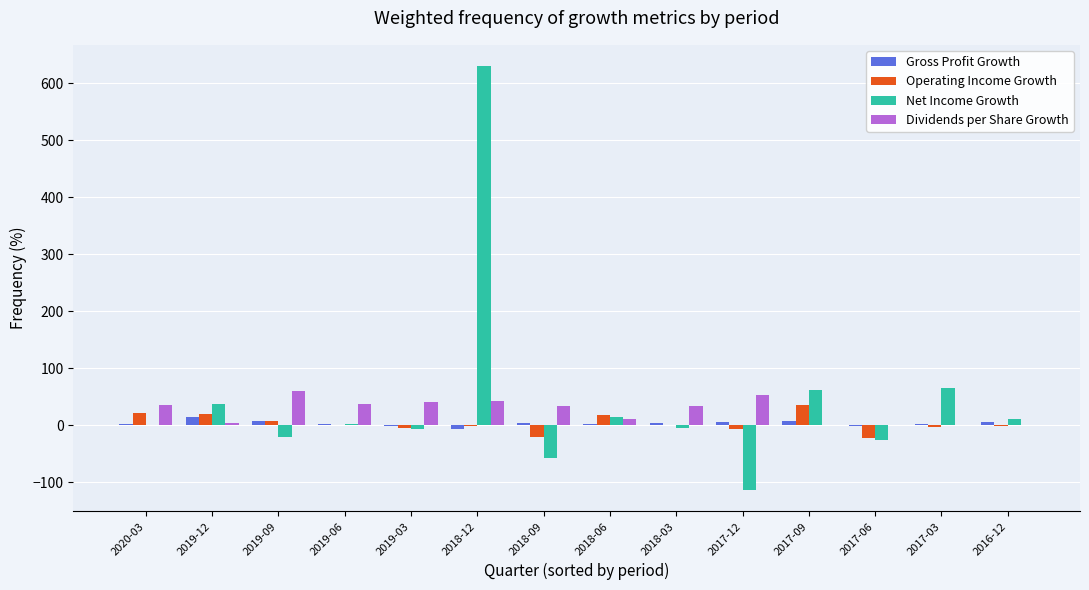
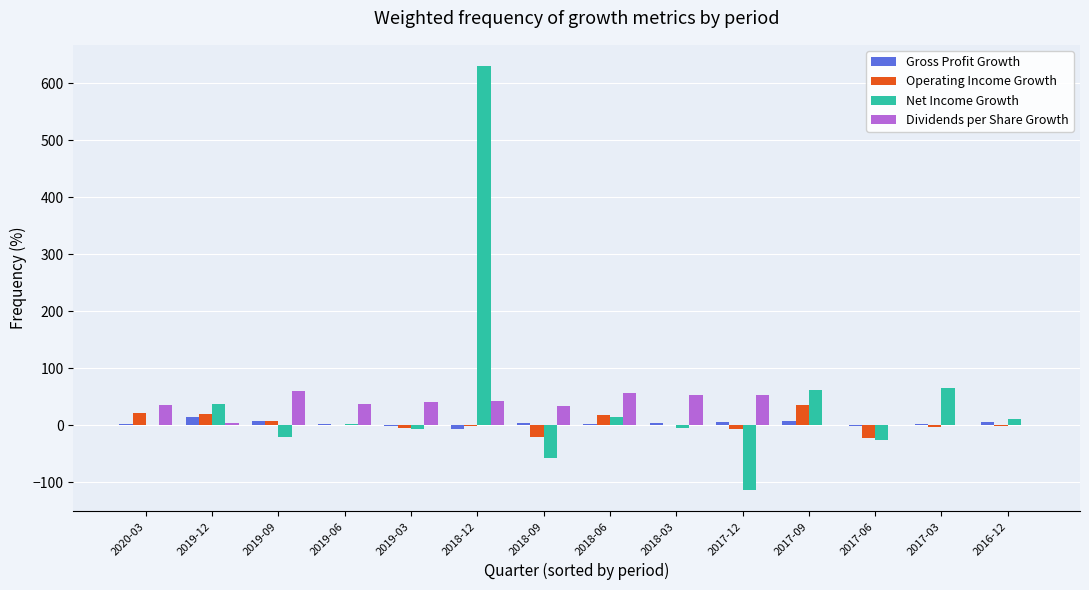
Dividends per Share Growth, 2018-06: 10 -> 60
Dividends per Share Growth, 2018-03: 30 -> 50
